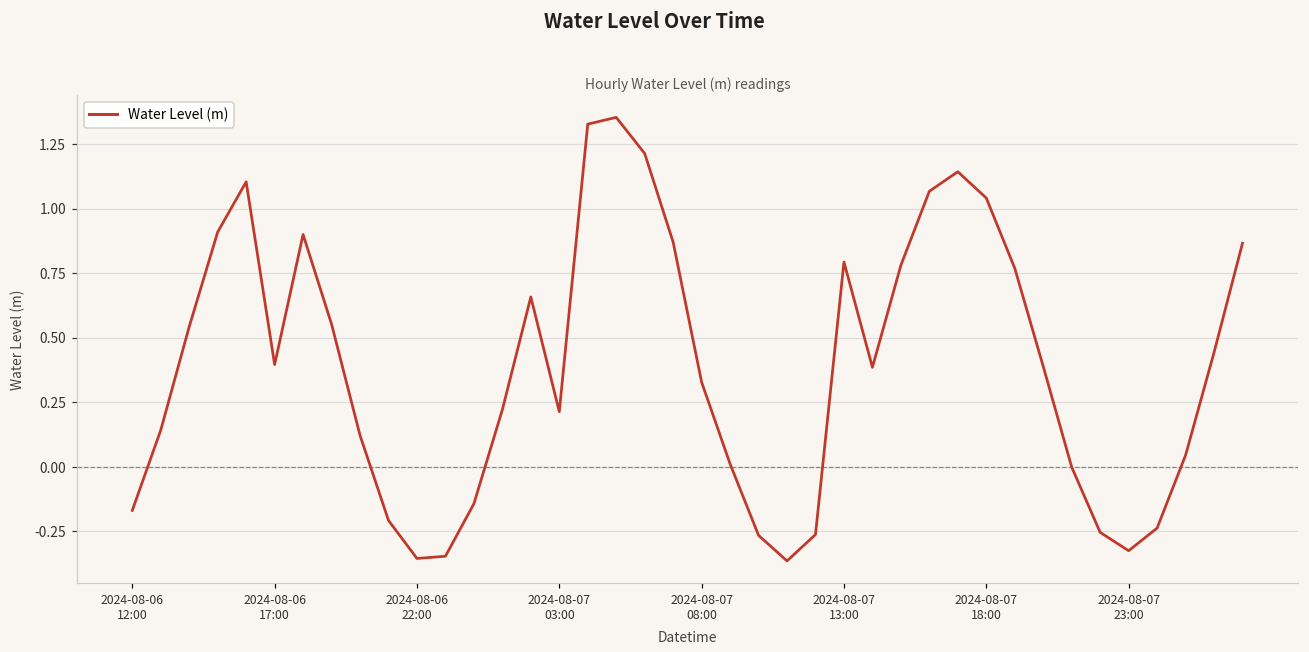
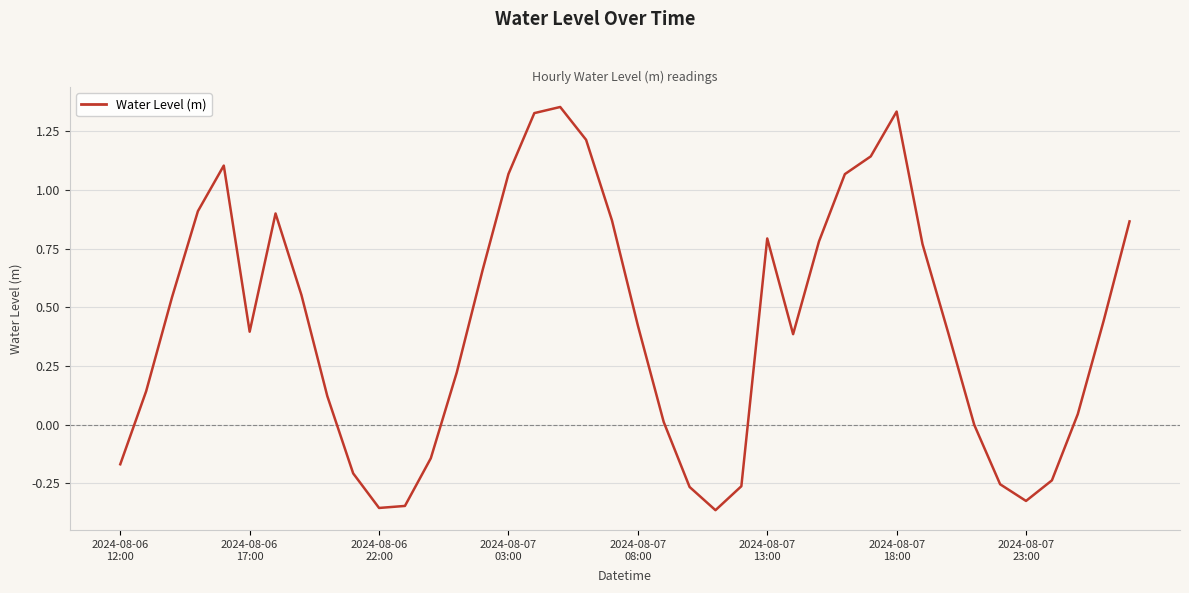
2024-08-07 03:00: 0.21 -> 1.07
2024-08-07 08:00: 0.33 -> 0.42
2024-08-07 18:00: 1.04 -> 1.33
